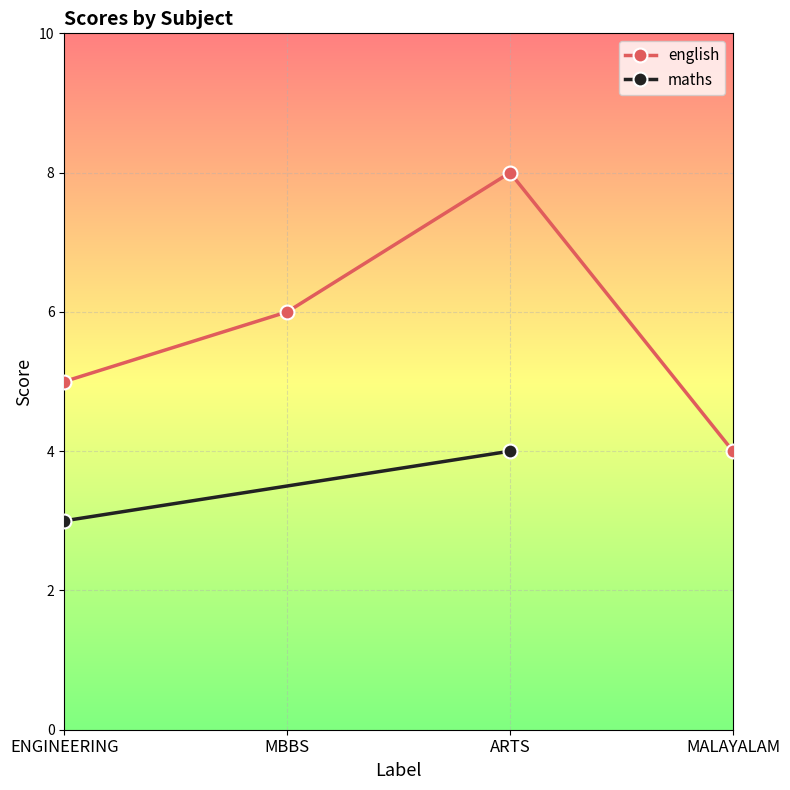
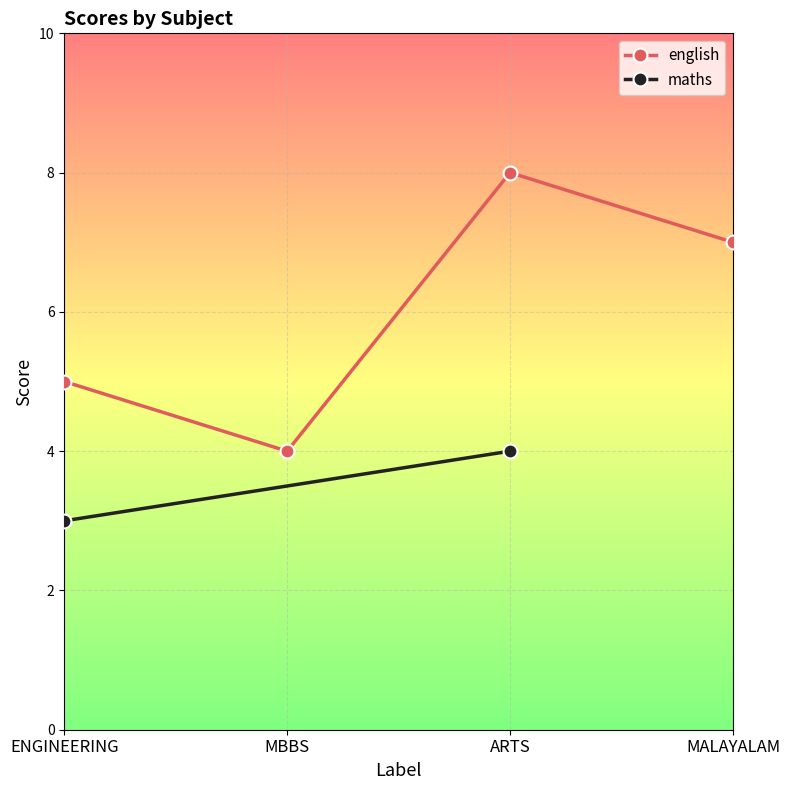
english, MBBS: 6 -> 4
english, MALAYALAM: 4 -> 7
